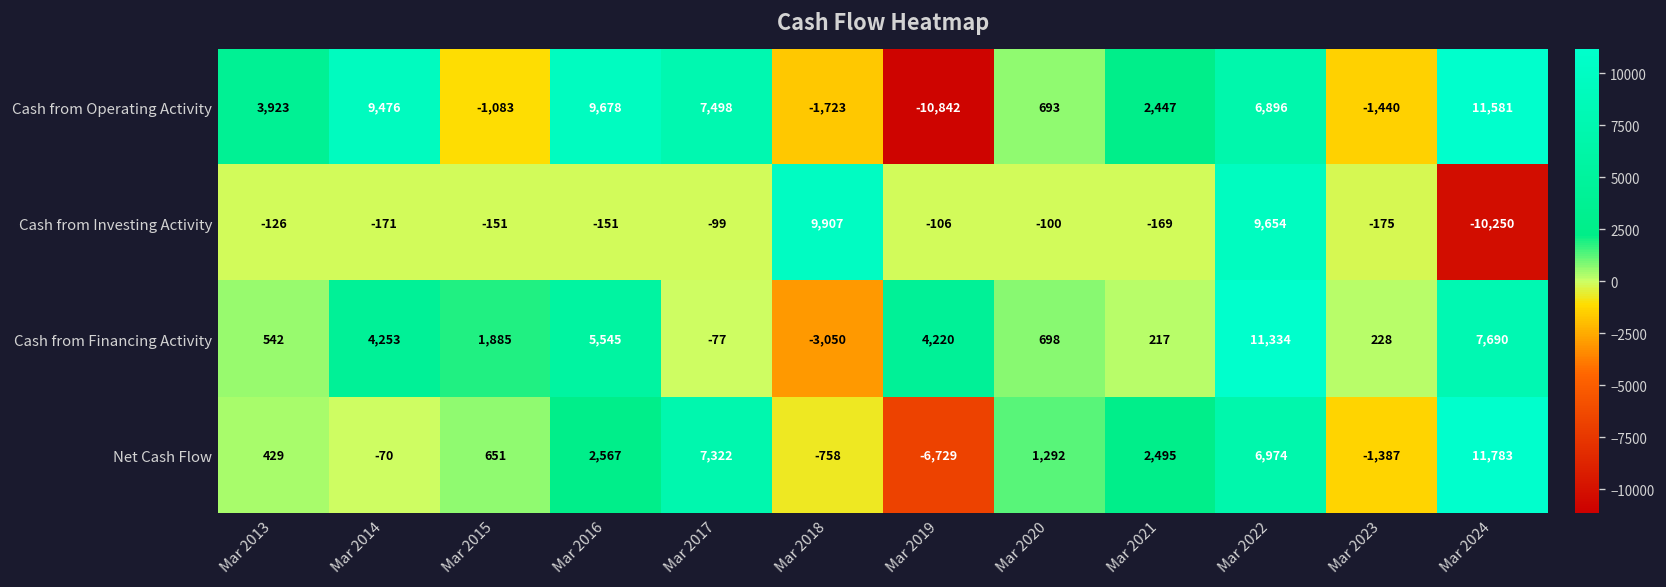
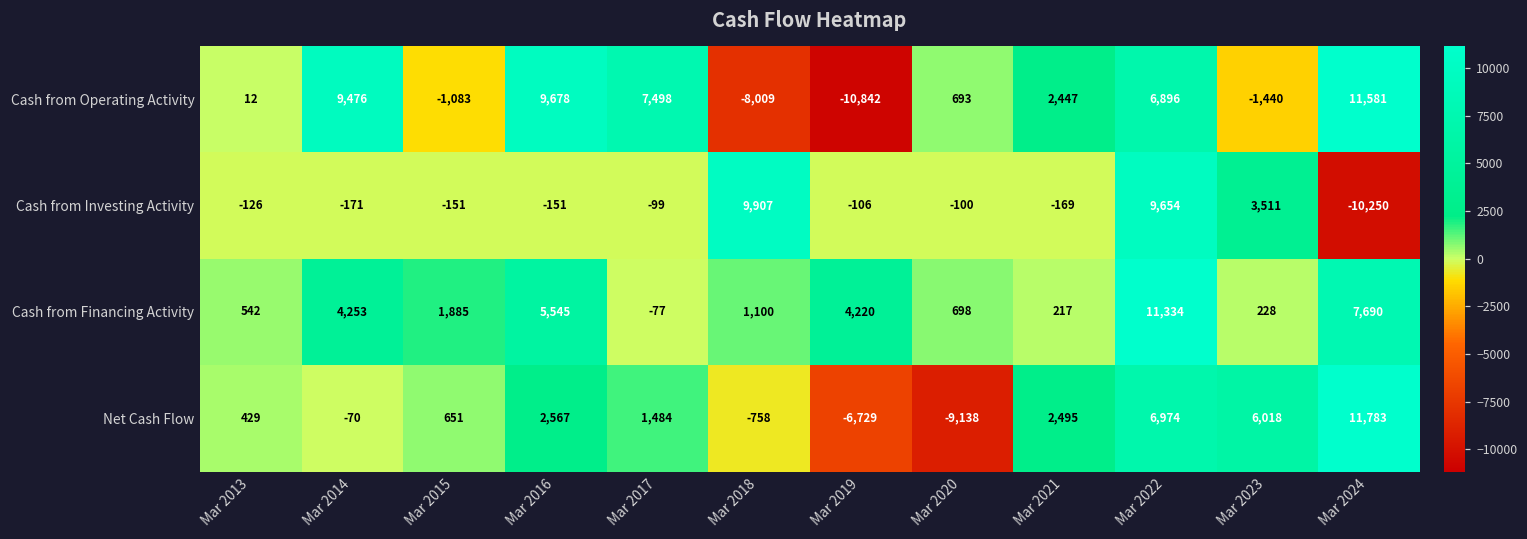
Cash from Operating Activity, Mar 2013: 3,923 -> 12
Cash from Operating Activity, Mar 2018: -1,723 -> -8,009
Cash from Investing Activity, Mar 2023: -175 -> 3,511
Cash from Financing Activity, Mar 2018: -3,050 -> 1,100
Net Cash Flow, Mar 2017: 7,322 -> 1,484
Net Cash Flow, Mar 2020: 1,292 -> -9,138
Net Cash Flow, Mar 2023: -1,387 -> 6,018
